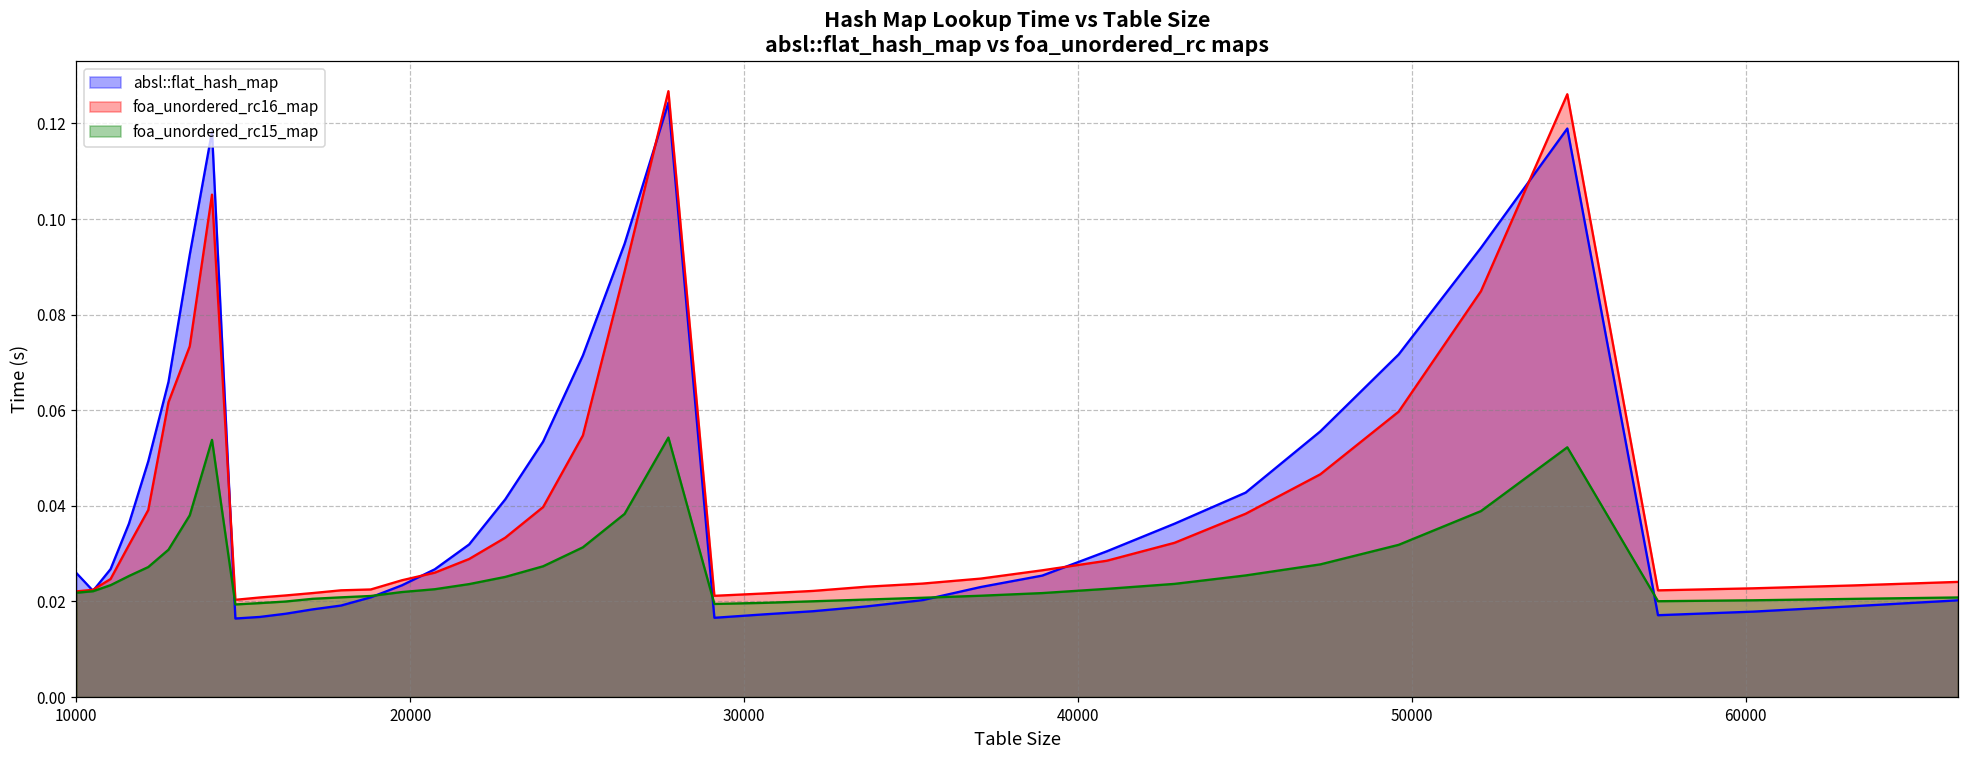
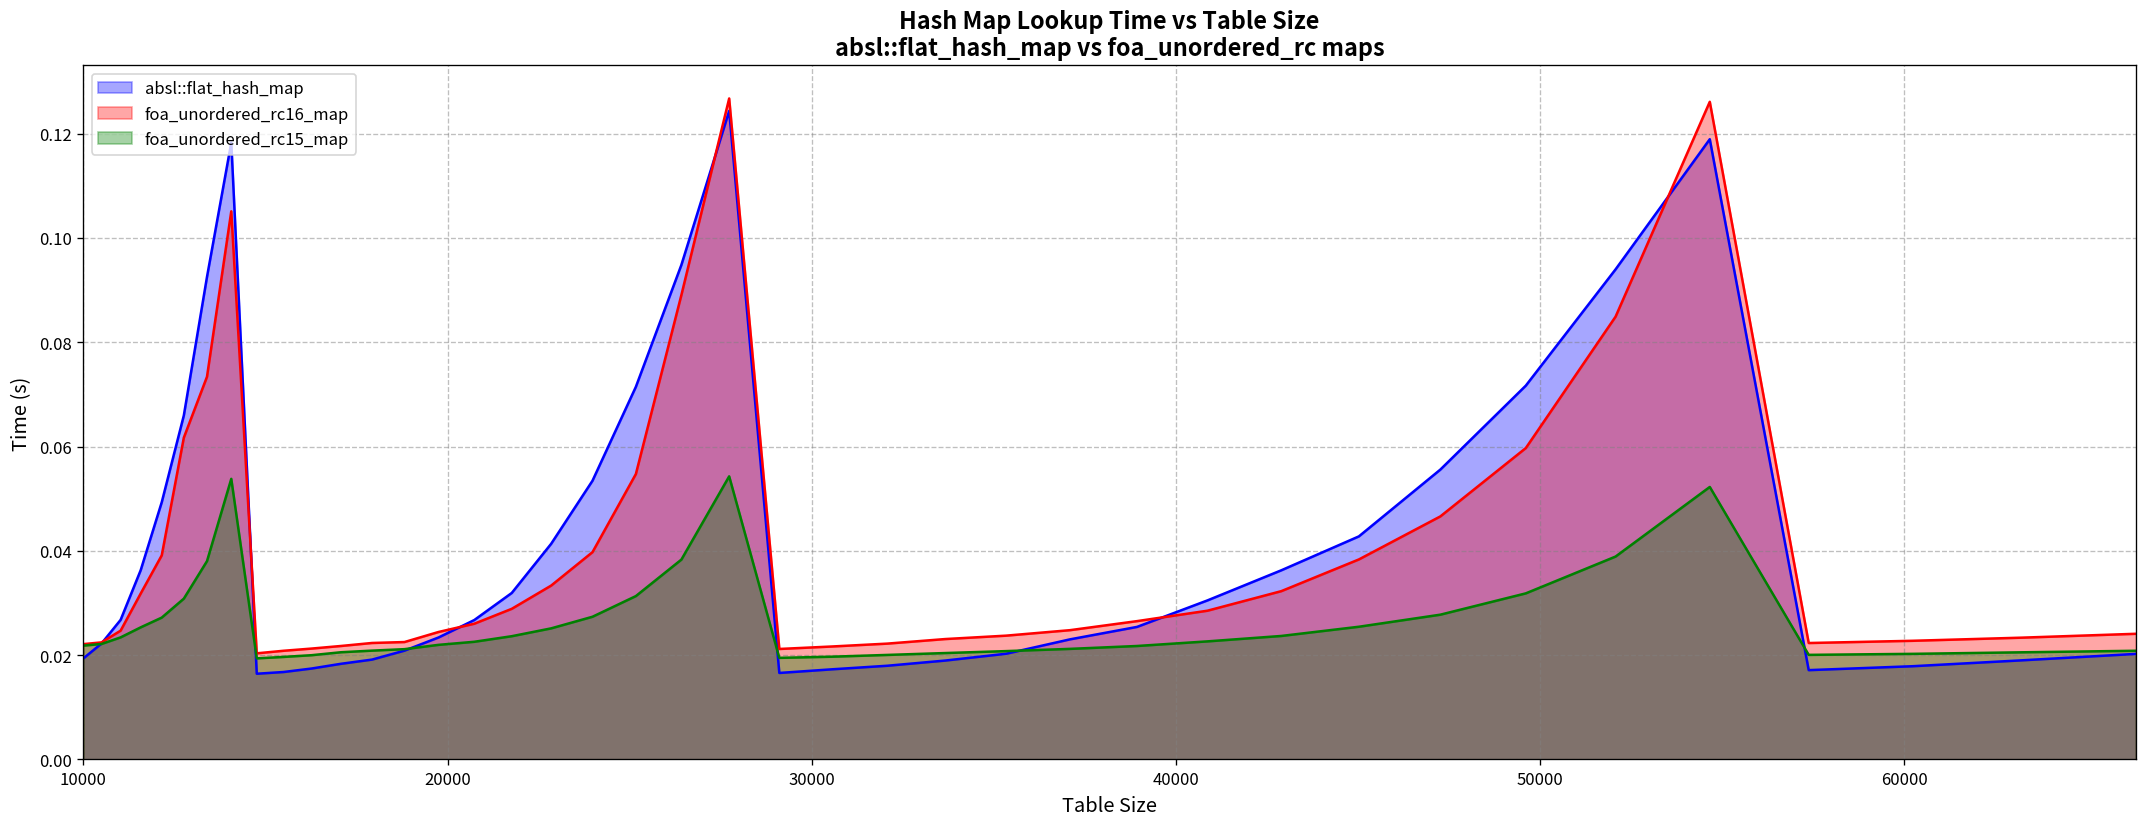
absl::flat_hash_map, 10000: 0.026 -> 0.019
